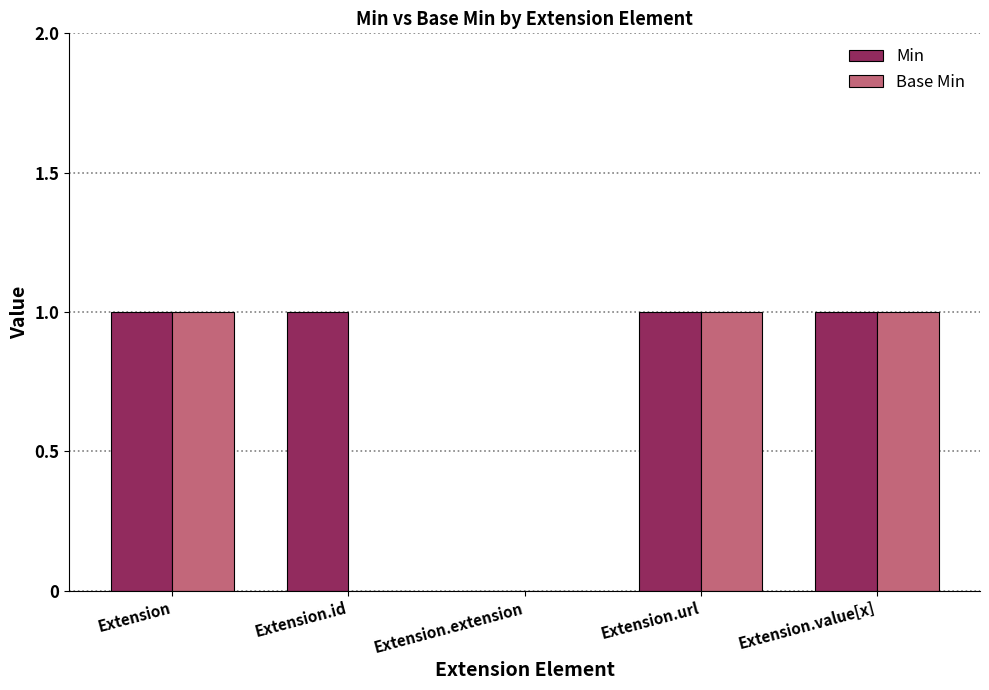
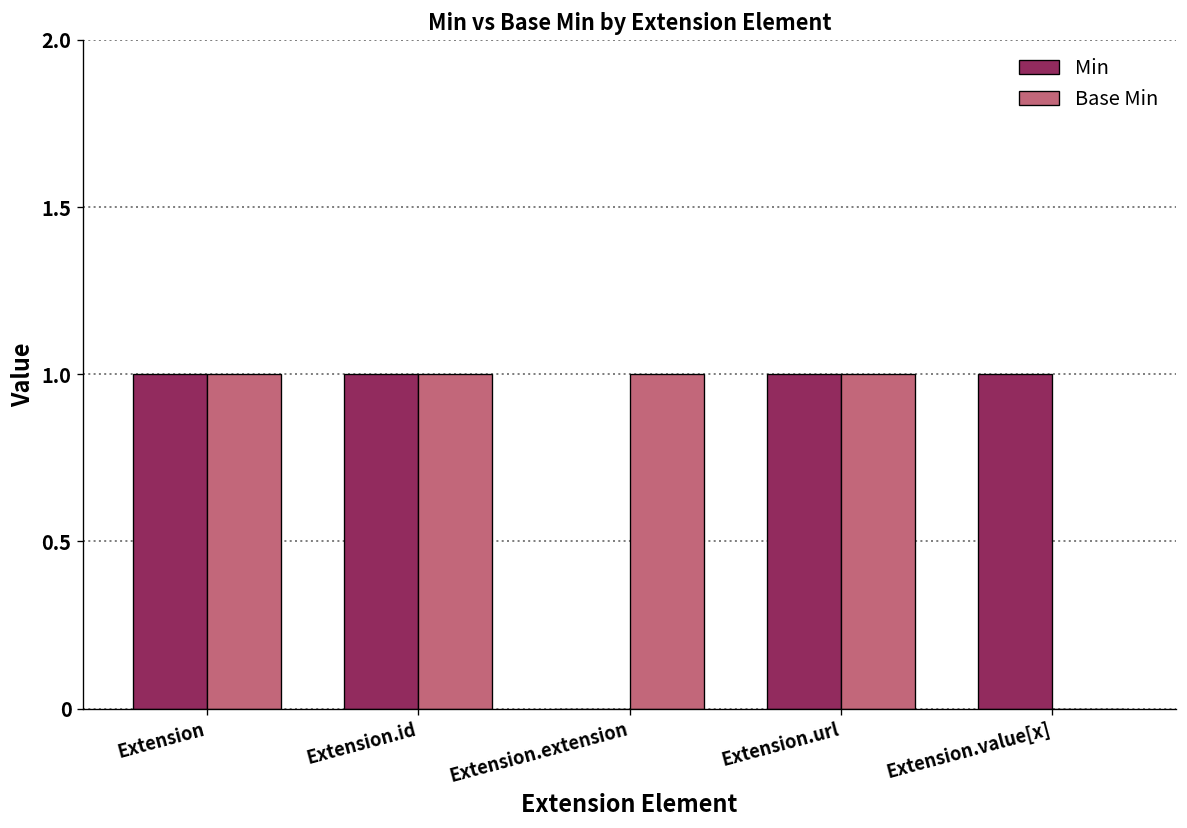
Base Min, Extension.id: 0 -> 1
Base Min, Extension.extension: 0 -> 1
Base Min, Extension.value[x]: 1 -> 0
